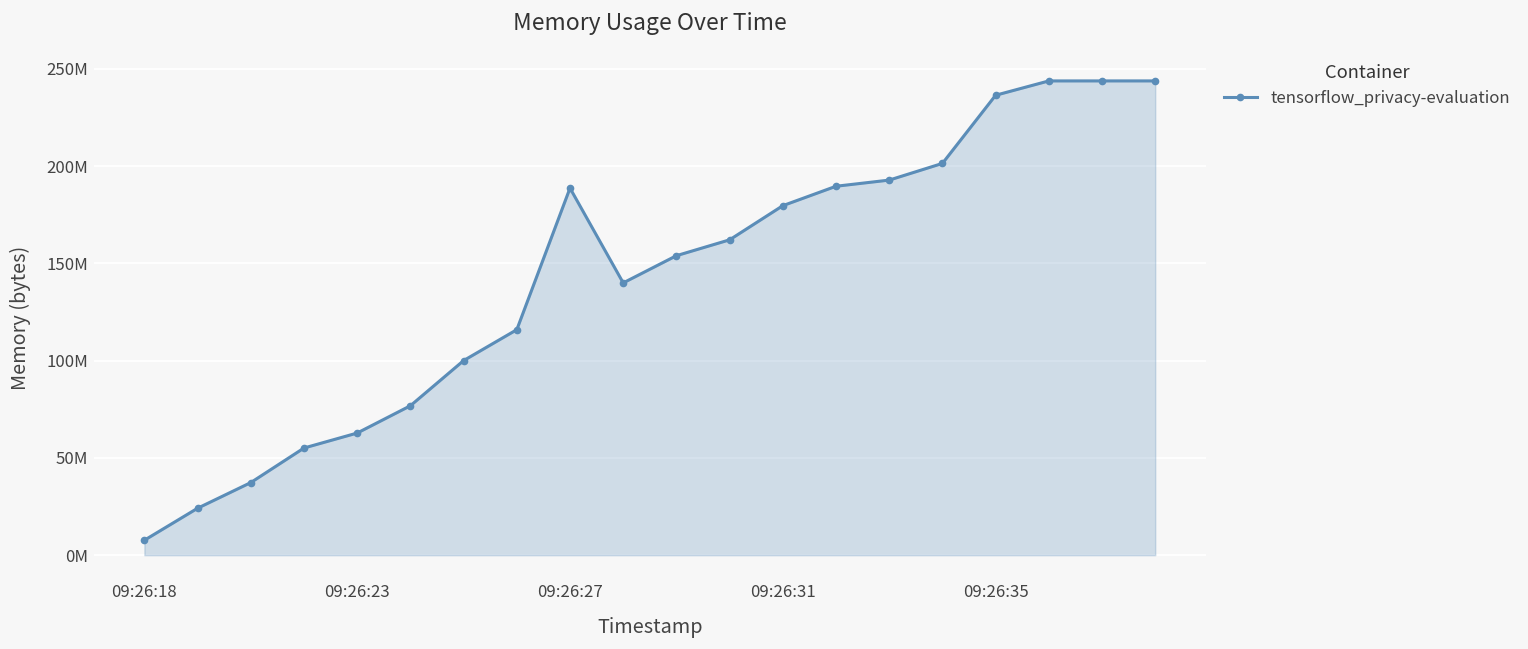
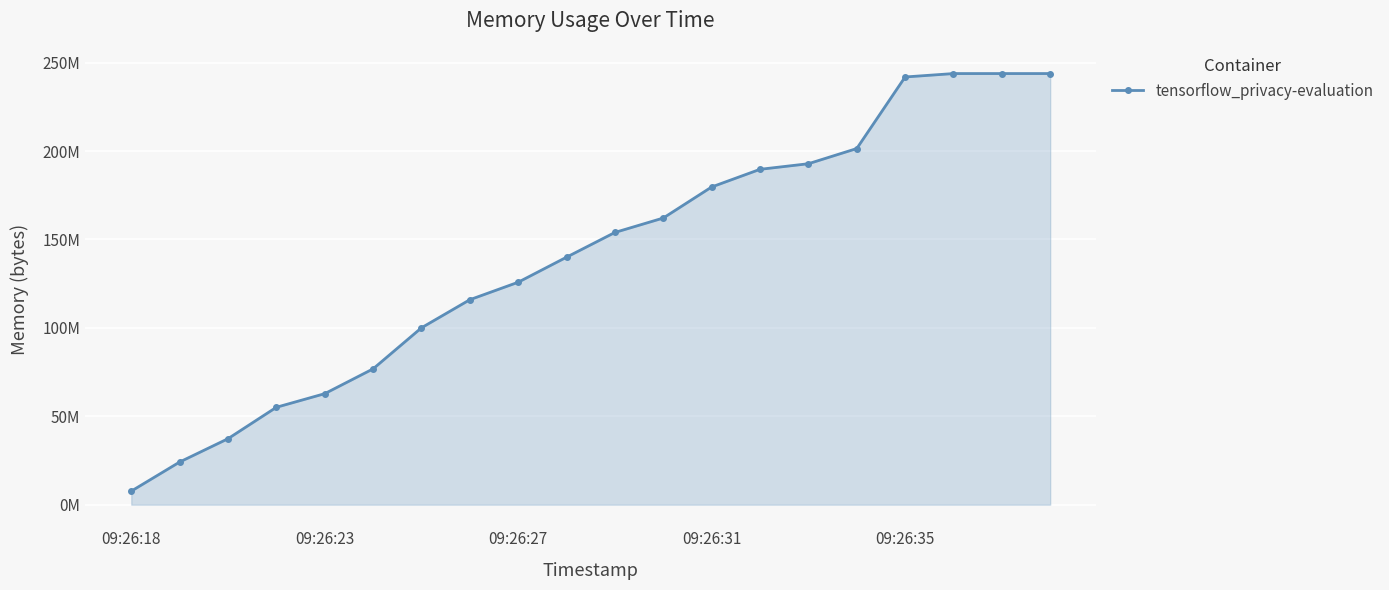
09:26:27: 189000000 -> 126000000
09:26:35: 236000000 -> 242000000
